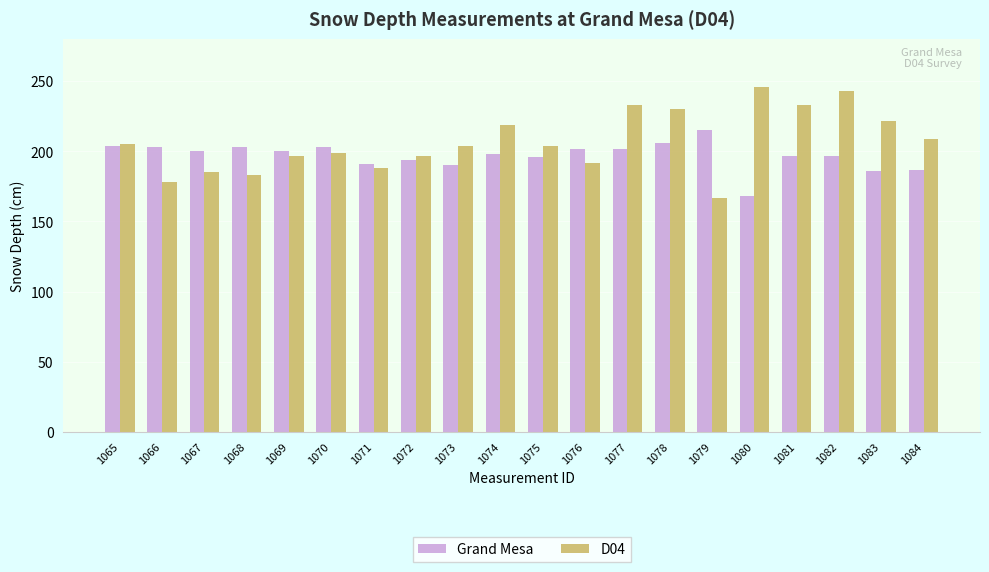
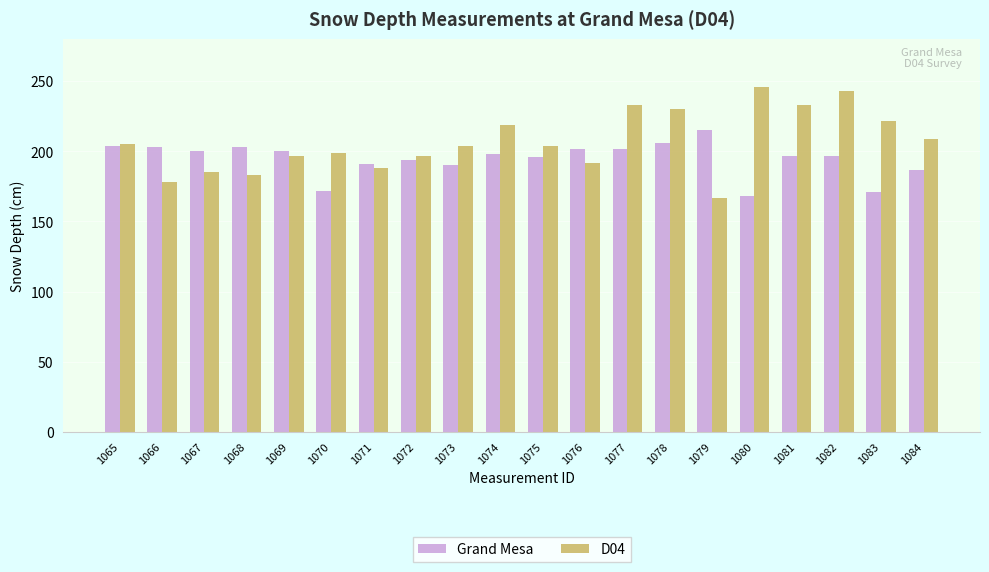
Grand Mesa, 1070: 203 -> 172
Grand Mesa, 1083: 186 -> 171
